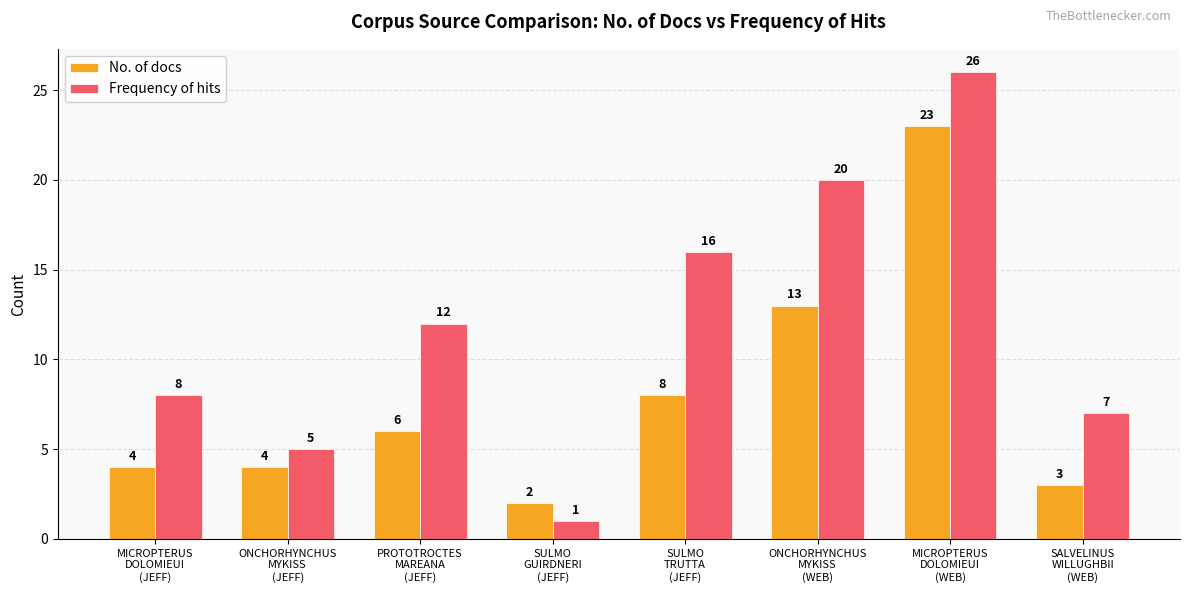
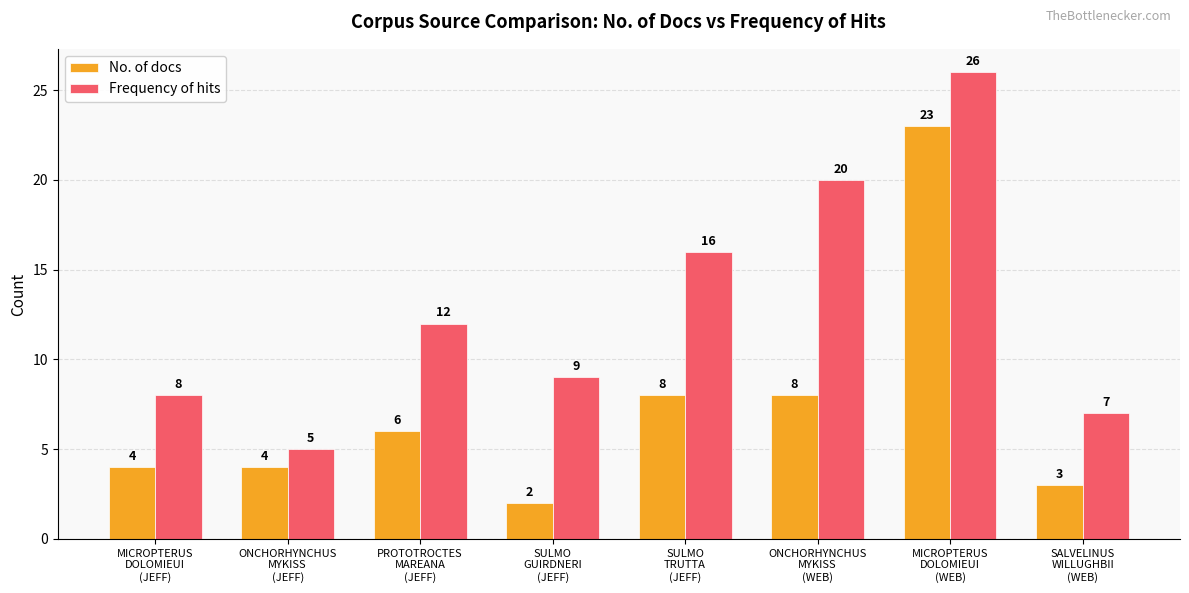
Frequency of hits, SULMO GUIRDNERI (JEFF): 1 -> 9
No. of docs, ONCHORHYNCHUS MYKISS (WEB): 13 -> 8
